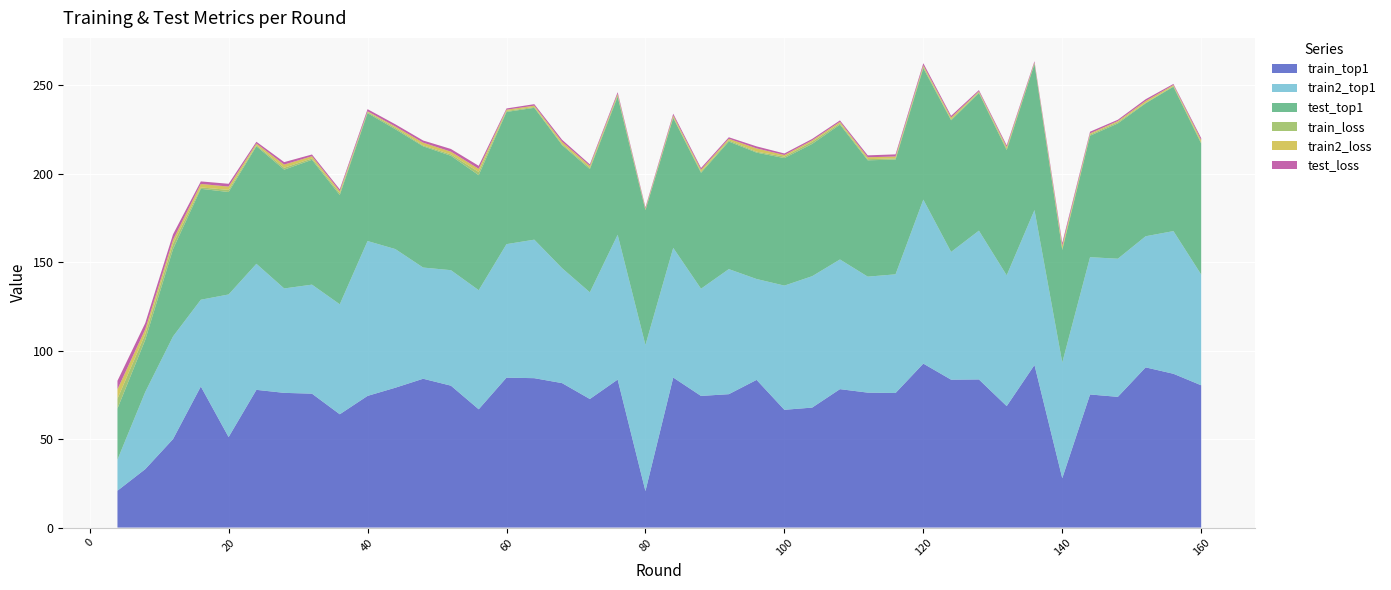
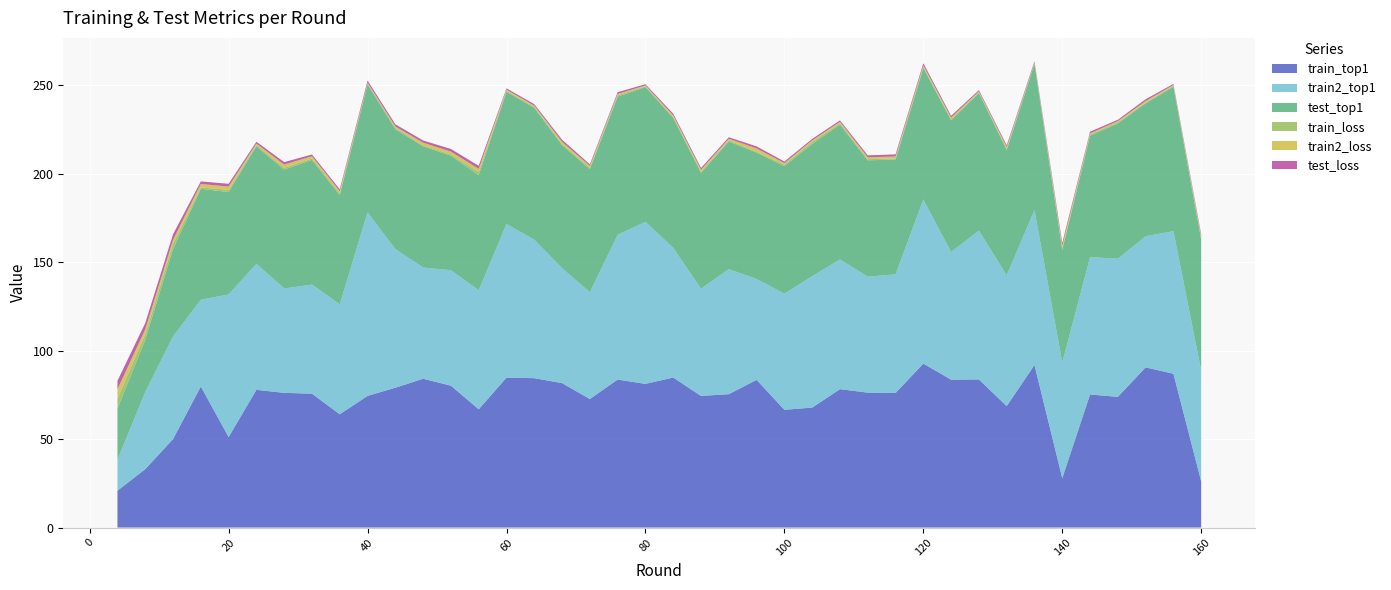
train2_top1, 40: 88 -> 104
train2_top1, 60: 75 -> 87
train_top1, 80: 21 -> 81
train2_top1, 80: 83 -> 92
train2_top1, 100: 70 -> 66
train_top1, 160: 80 -> 26
